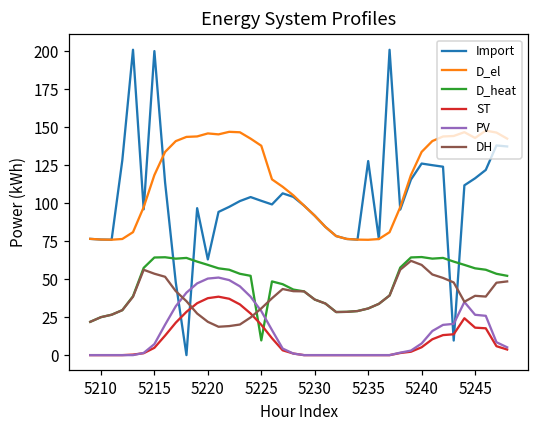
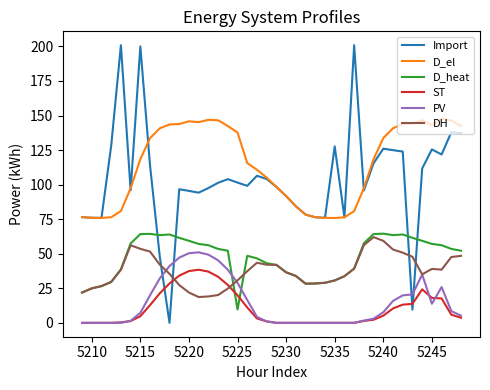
Import, 5220: 63 -> 95
Import, 5245: 116 -> 126
PV, 5245: 27 -> 14
